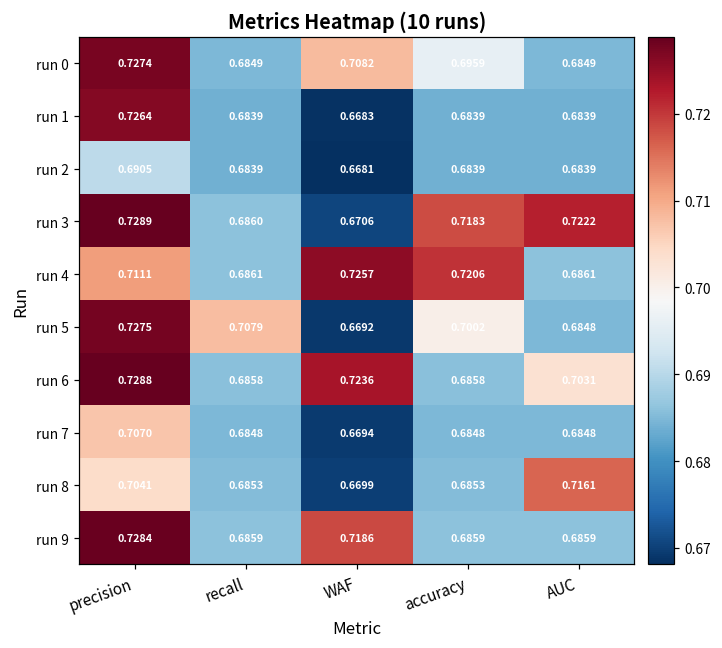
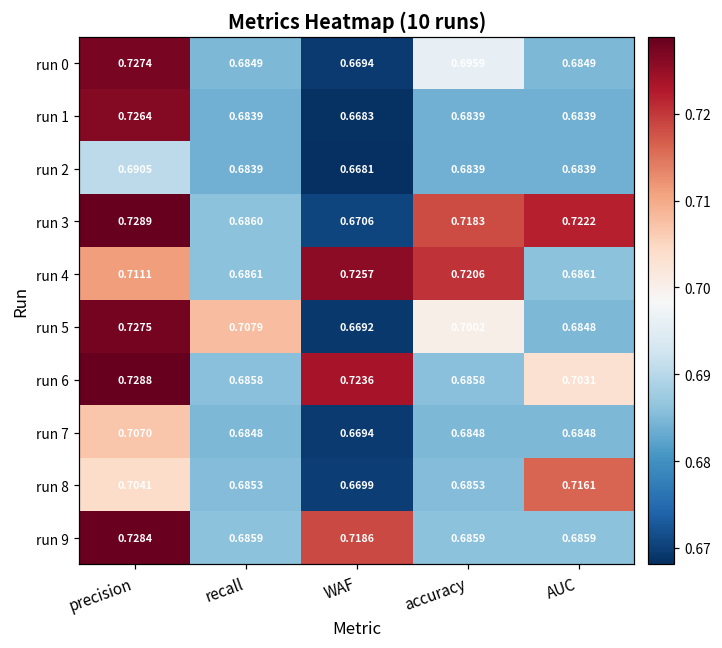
run 0, WAF: 0.7082 -> 0.6694
